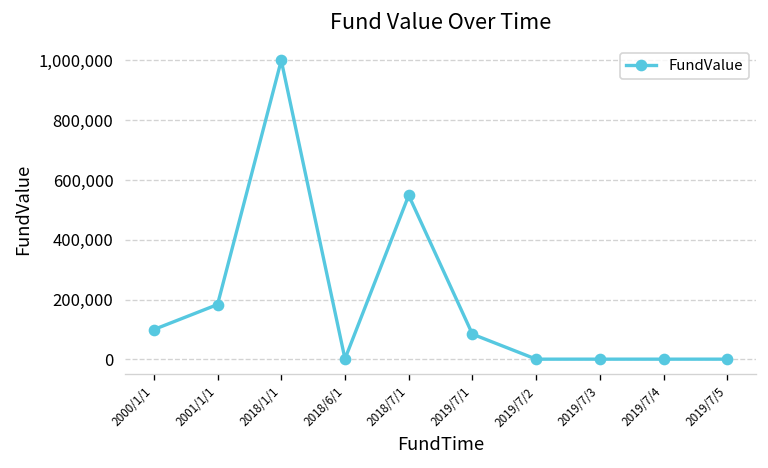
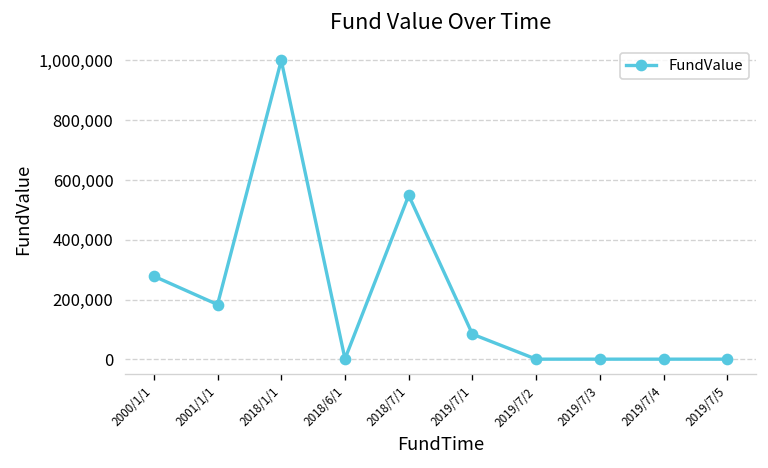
2000/1/1: 100,000 -> 280,000
